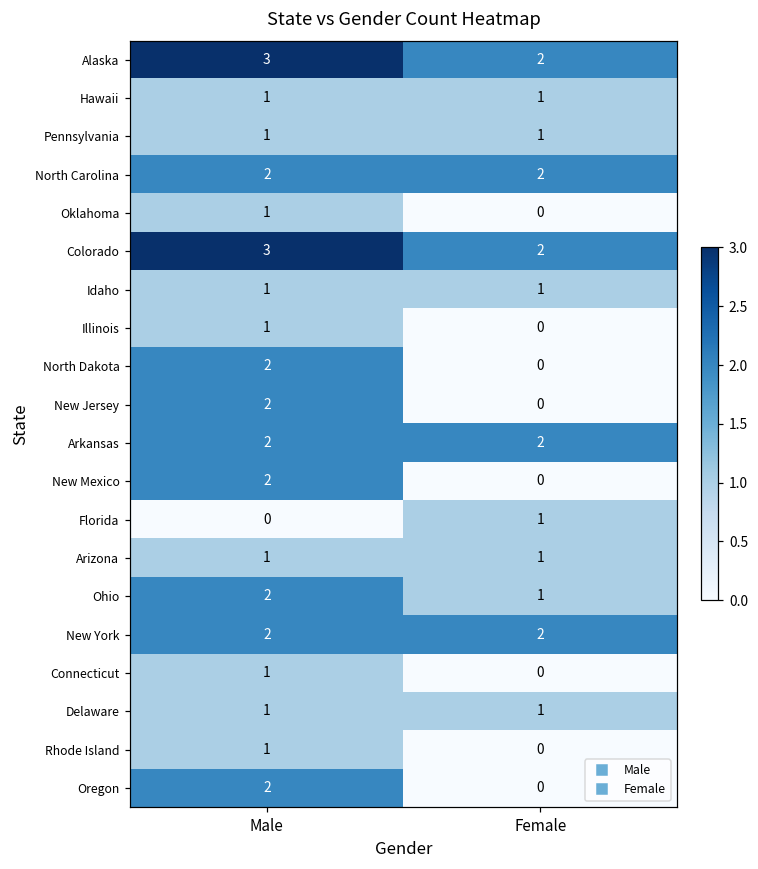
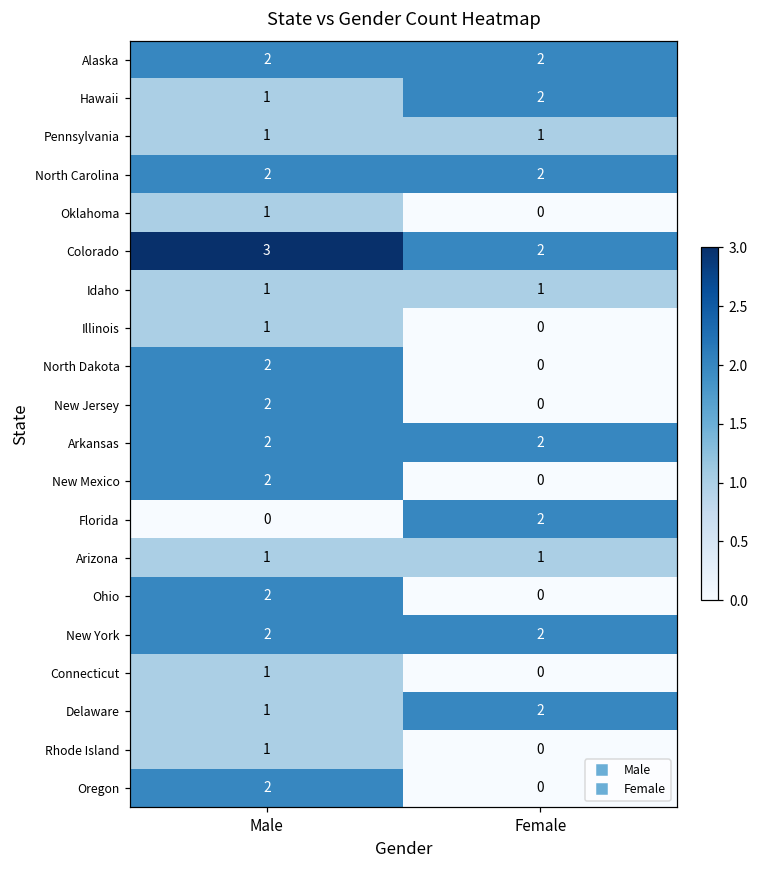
Alaska, Male: 3 -> 2
Hawaii, Female: 1 -> 2
Florida, Female: 1 -> 2
Ohio, Female: 1 -> 0
Delaware, Female: 1 -> 2
